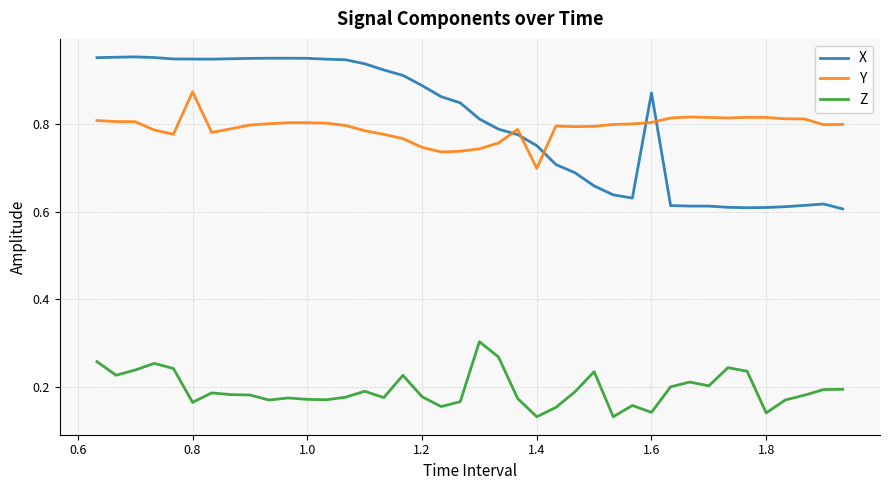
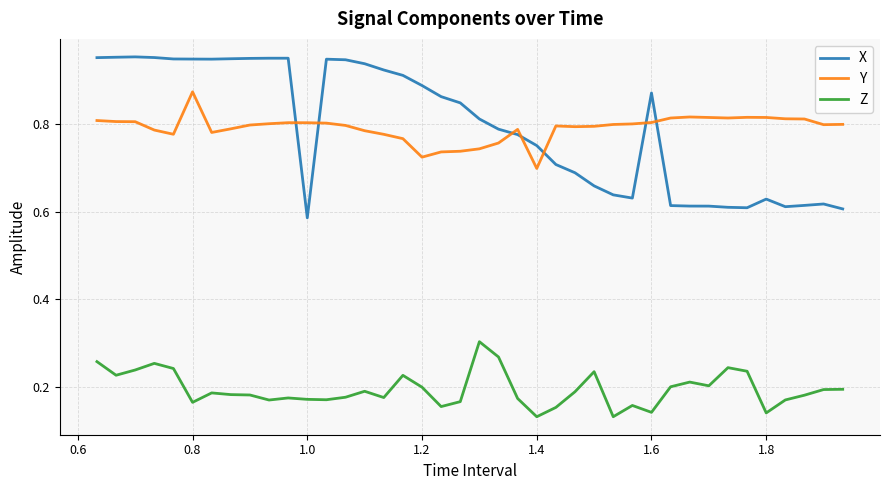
X, 1.0: 0.95 -> 0.59
Y, 1.2: 0.75 -> 0.72
Z, 1.2: 0.18 -> 0.20
X, 1.8: 0.61 -> 0.63
